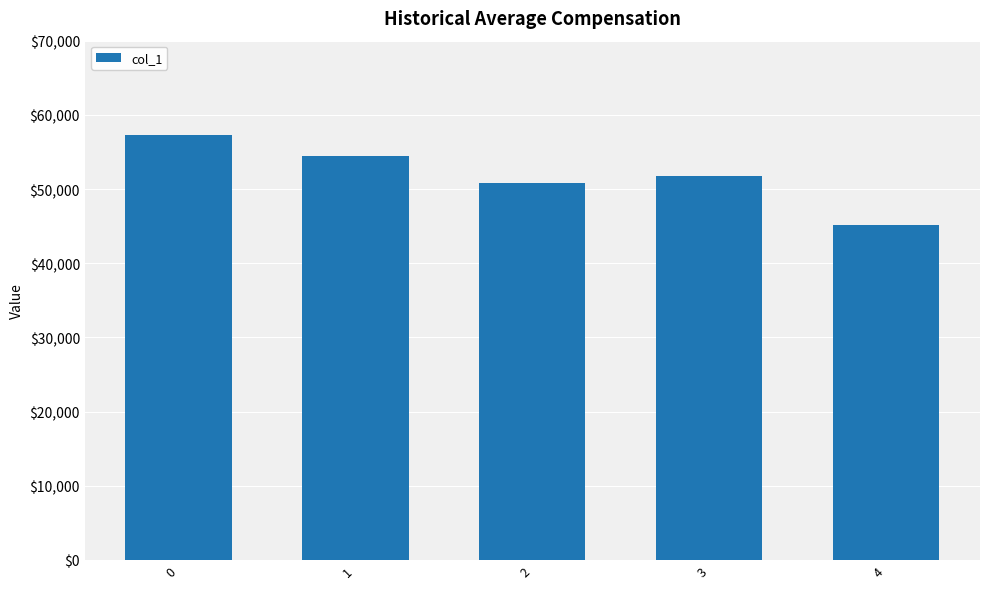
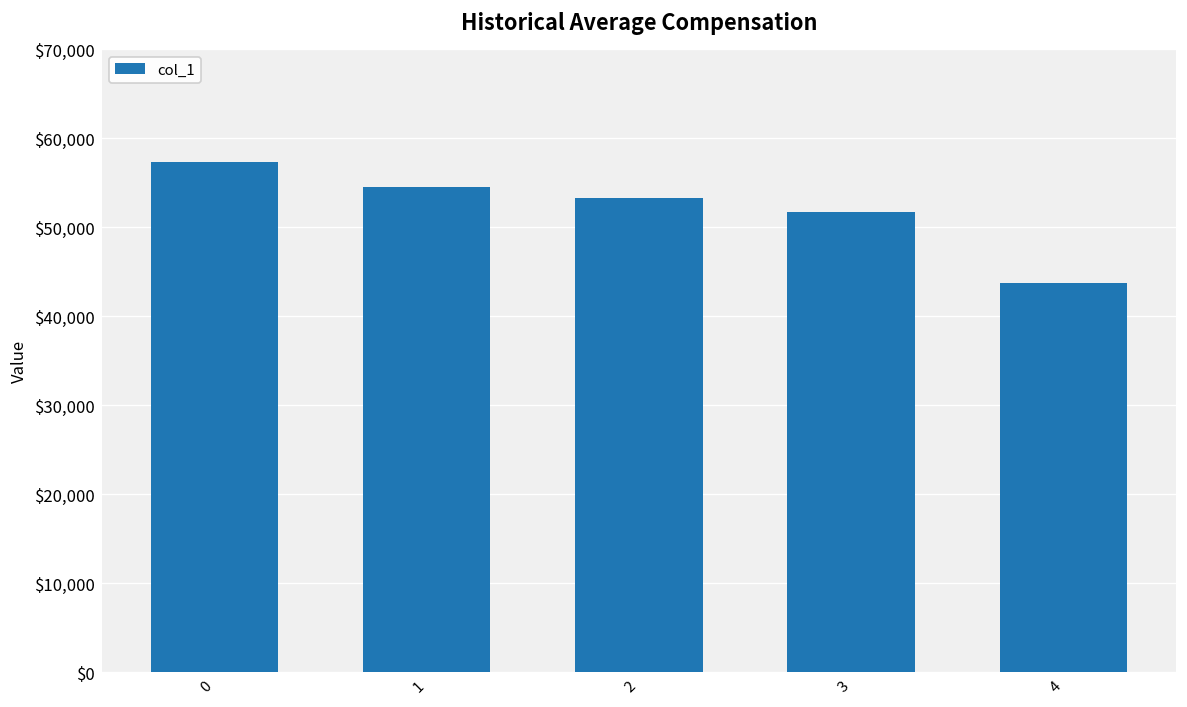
2: $51,000 -> $53,000
4: $45,000 -> $44,000
